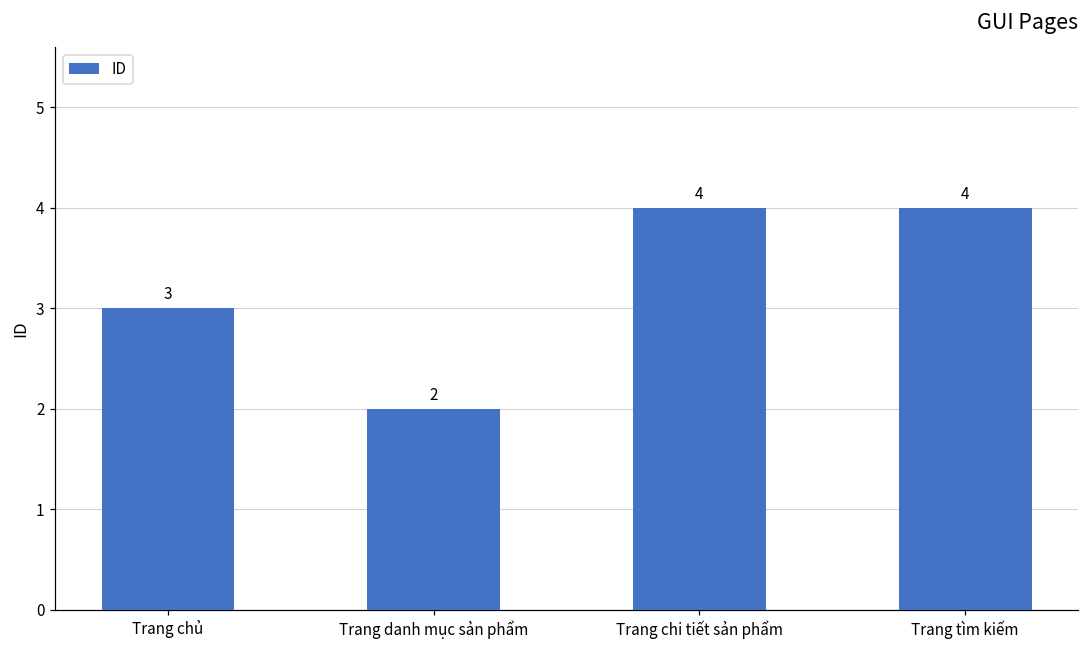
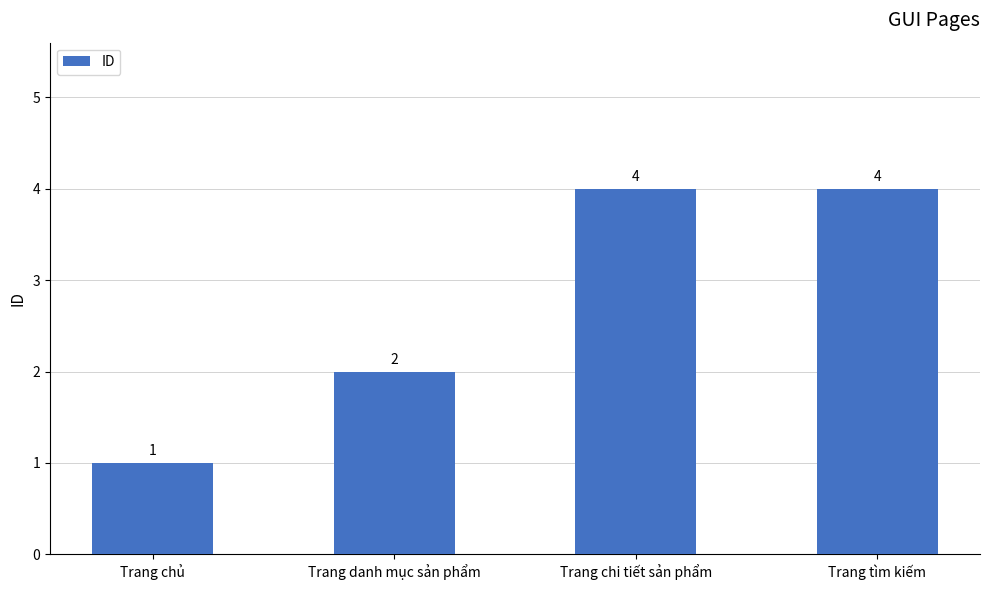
Trang chủ: 3 -> 1
